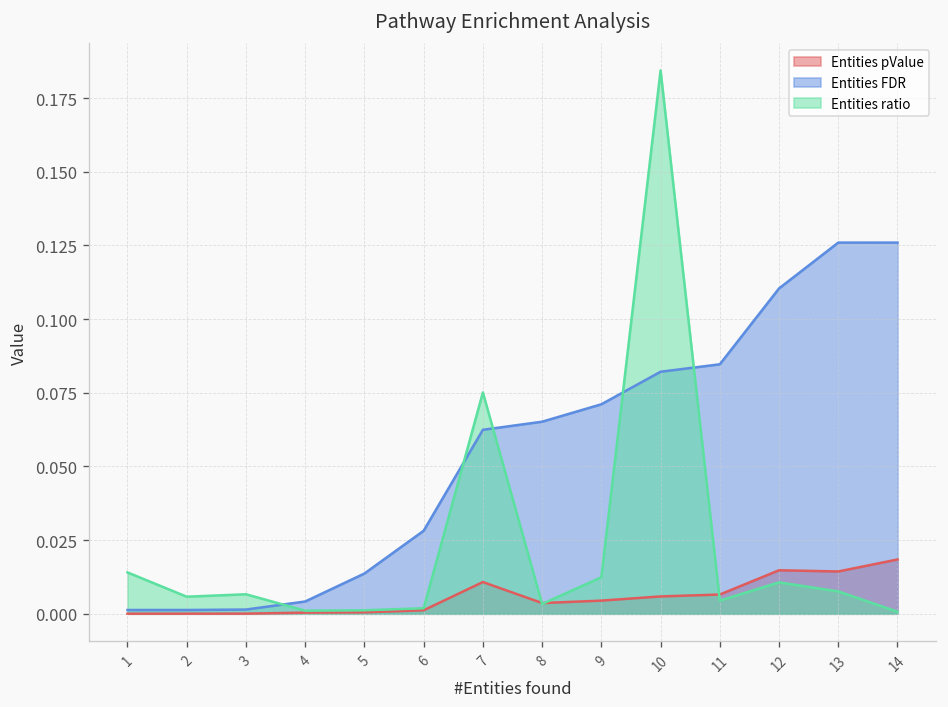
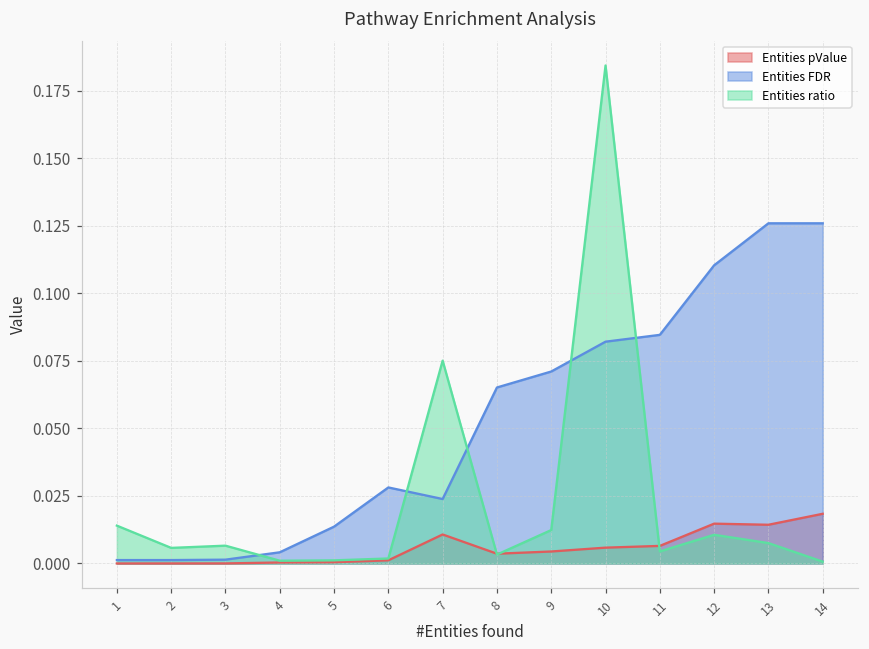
Entities FDR, 7: 0.062 -> 0.024
